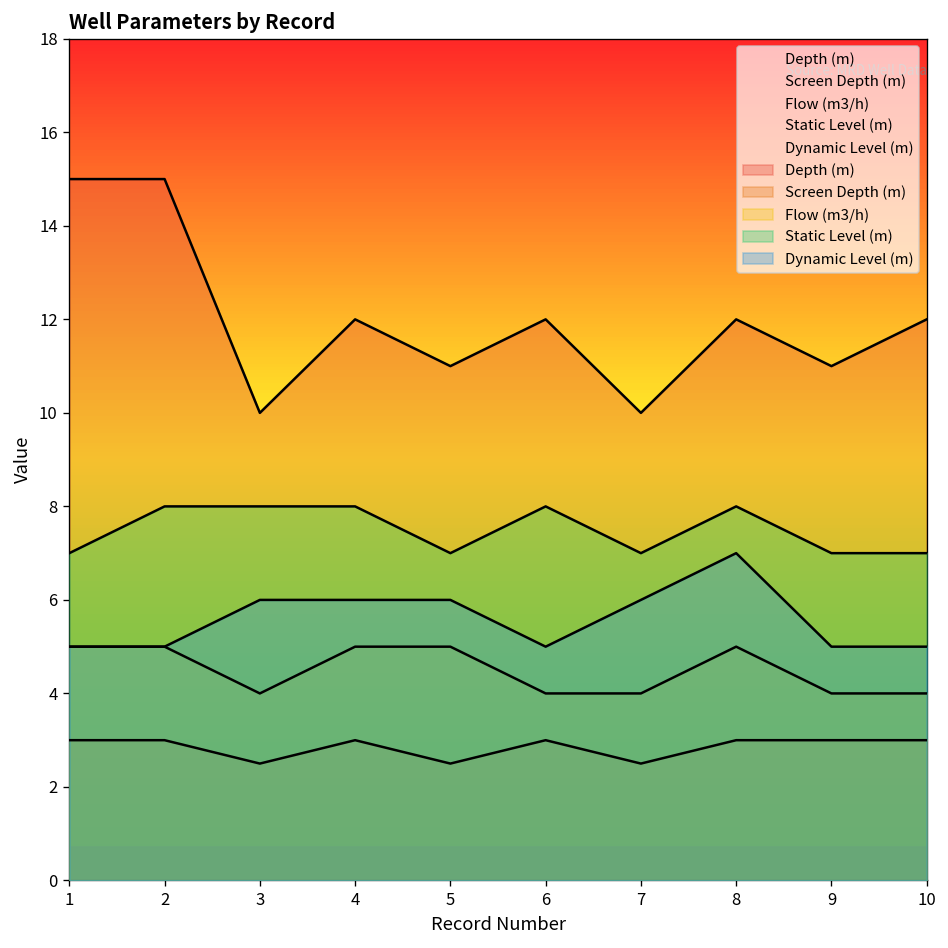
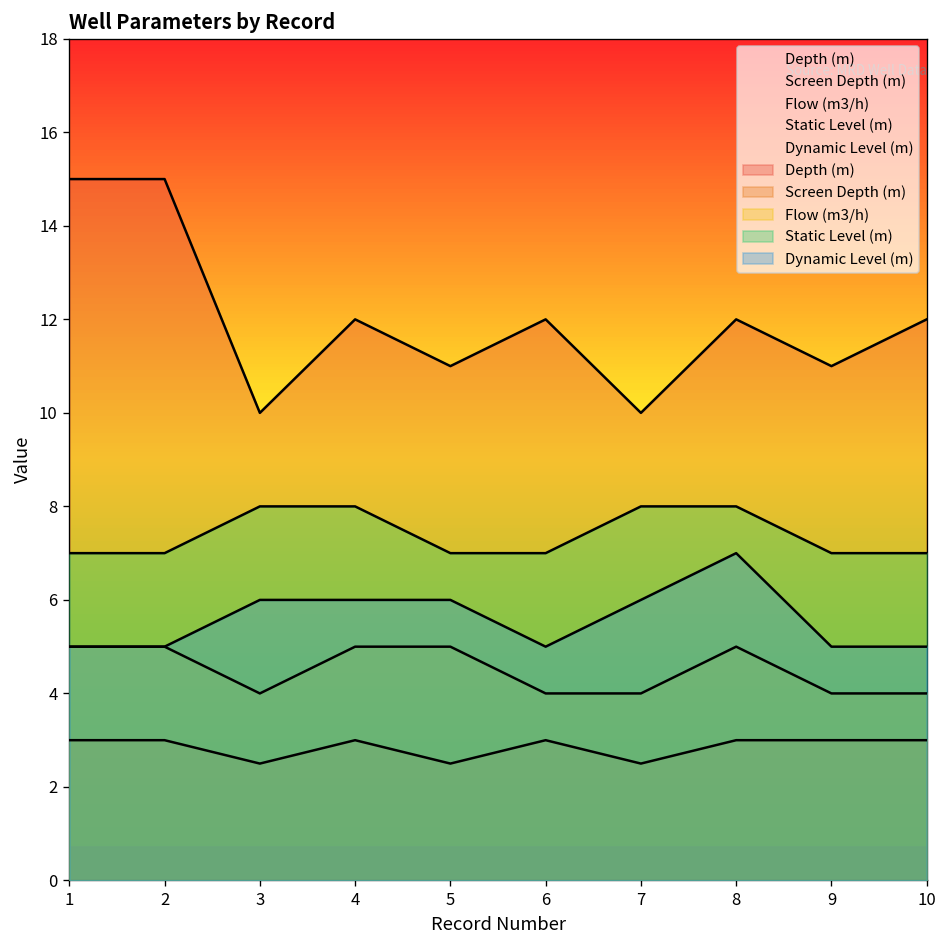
Static Level (m), 2: 8 -> 7
Static Level (m), 6: 8 -> 7
Static Level (m), 7: 7 -> 8
